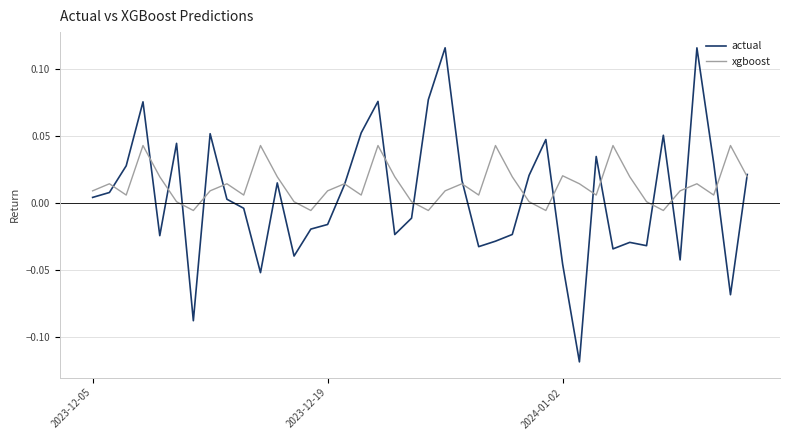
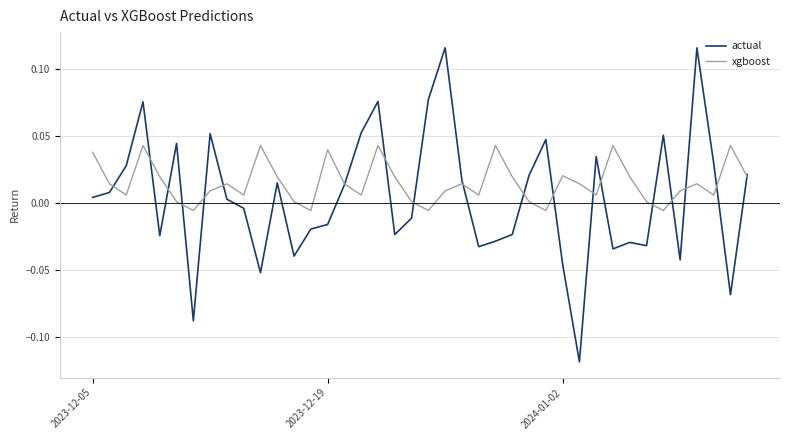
xgboost, 2023-12-05: 0.009 -> 0.038
xgboost, 2023-12-19: 0.009 -> 0.040
